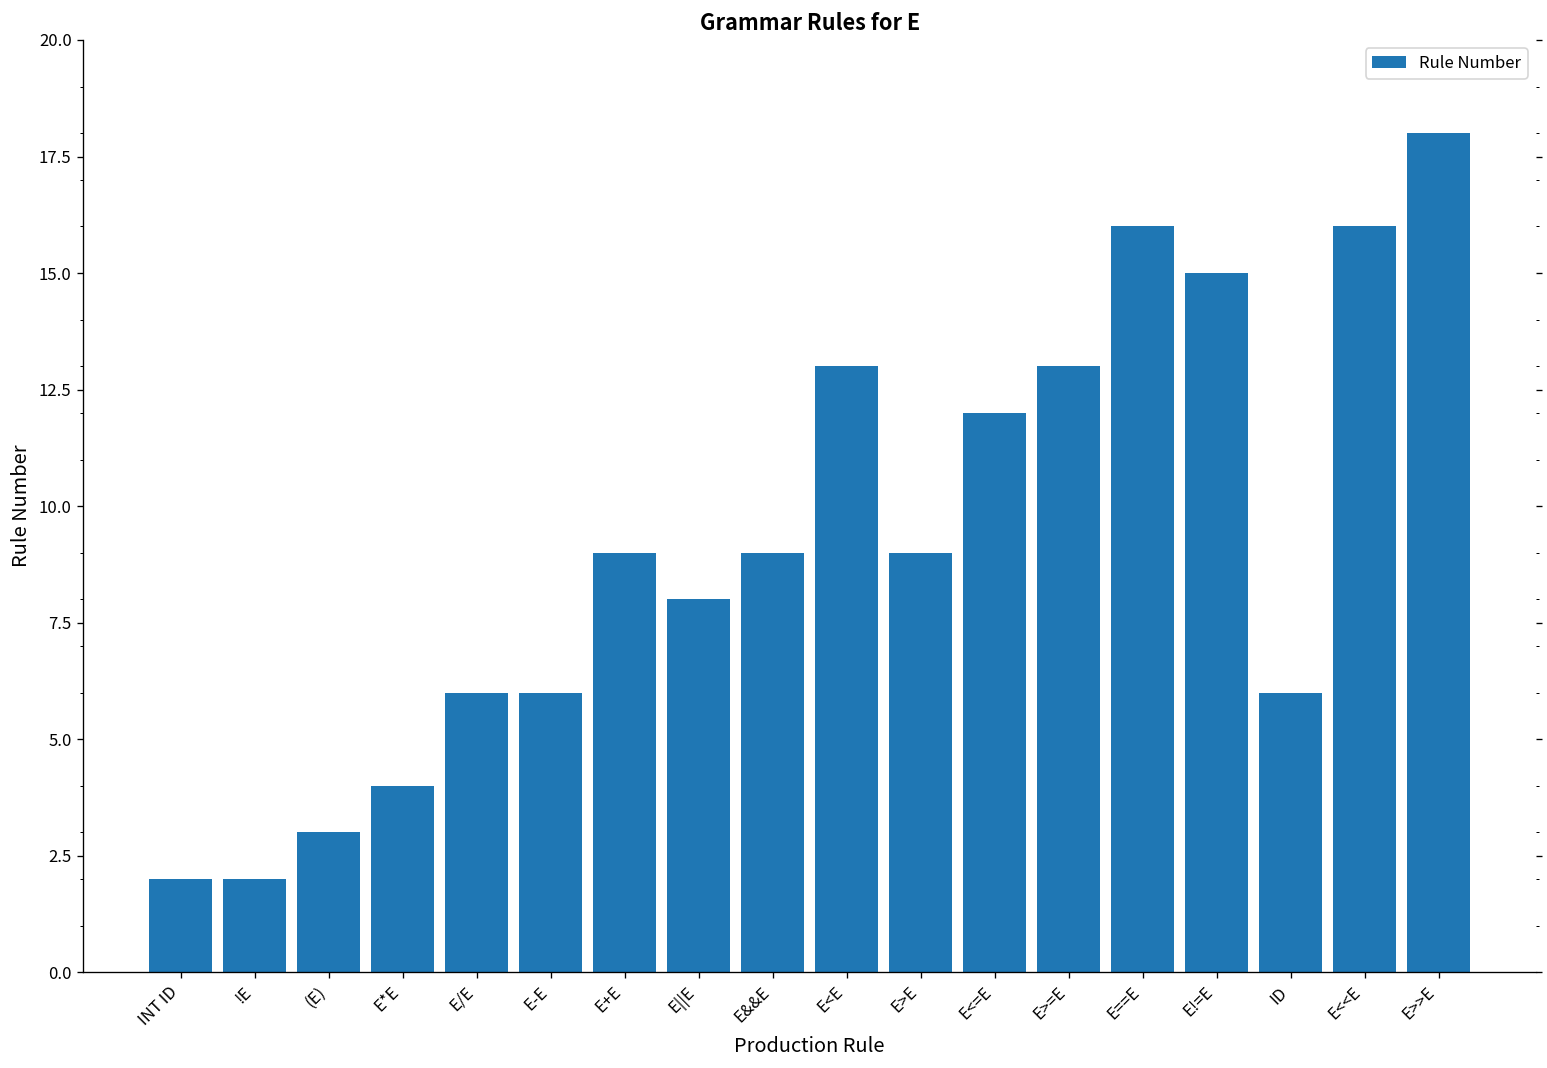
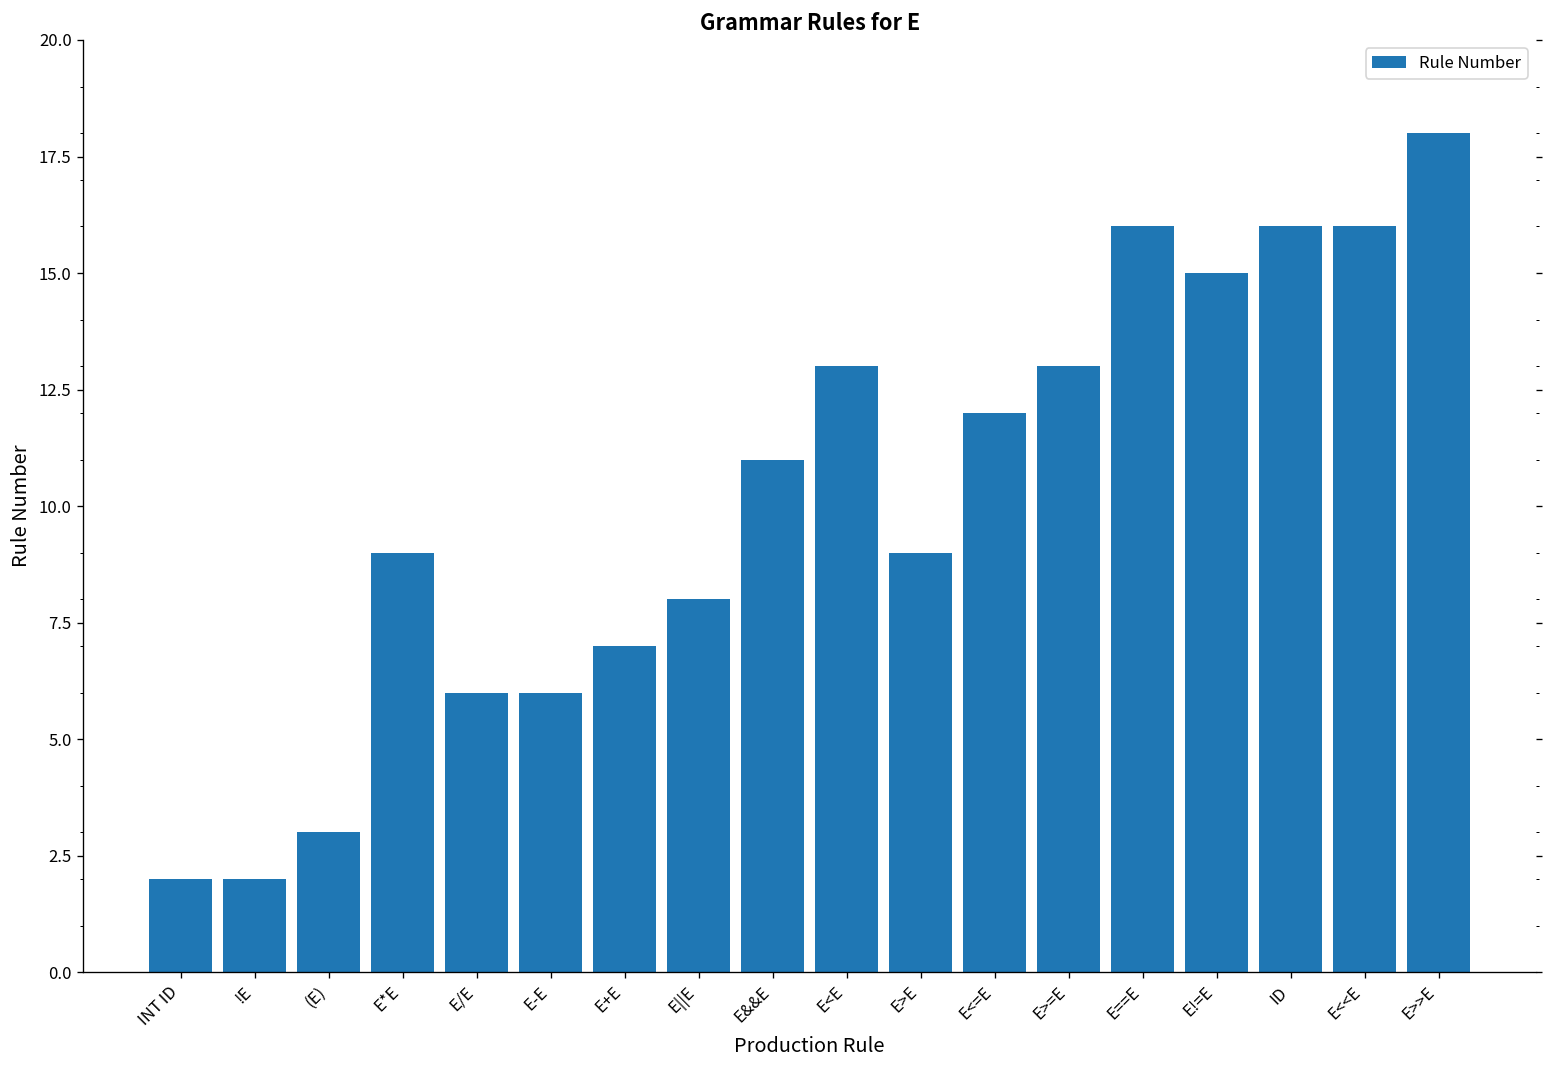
E*E: 4 -> 9
E+E: 9 -> 7
E&&E: 9 -> 11
ID: 6 -> 16
